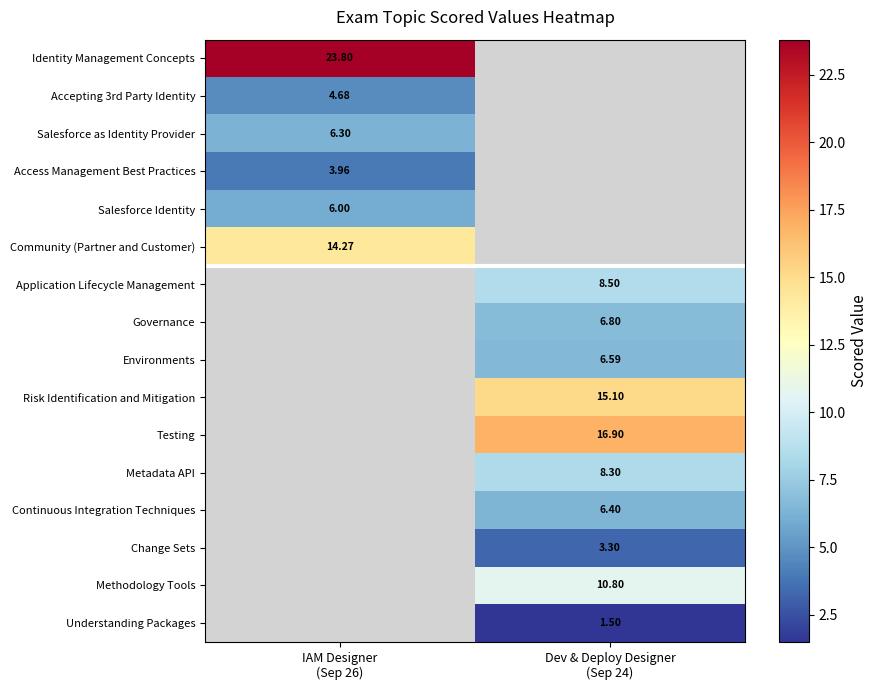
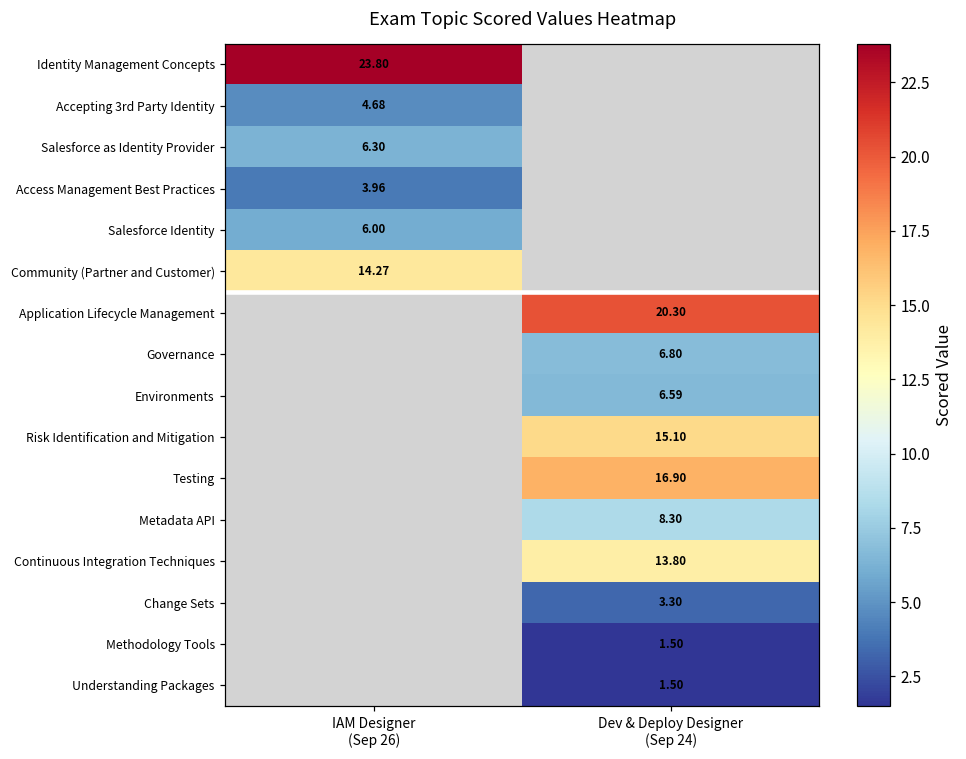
Application Lifecycle Management, Dev & Deploy Designer (Sep 24): 8.50 -> 20.30
Continuous Integration Techniques, Dev & Deploy Designer (Sep 24): 6.40 -> 13.80
Methodology Tools, Dev & Deploy Designer (Sep 24): 10.80 -> 1.50
